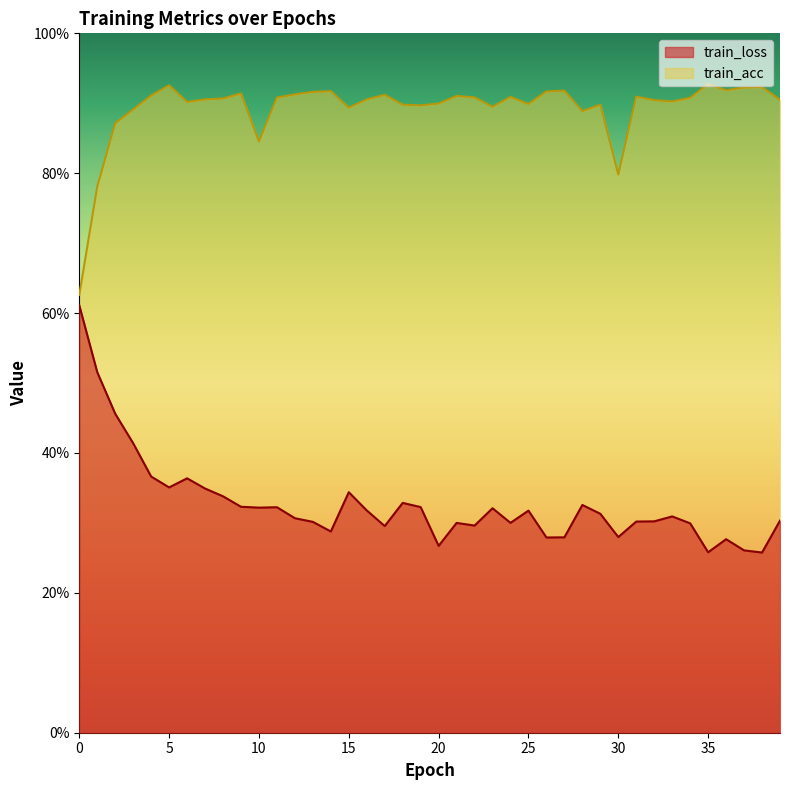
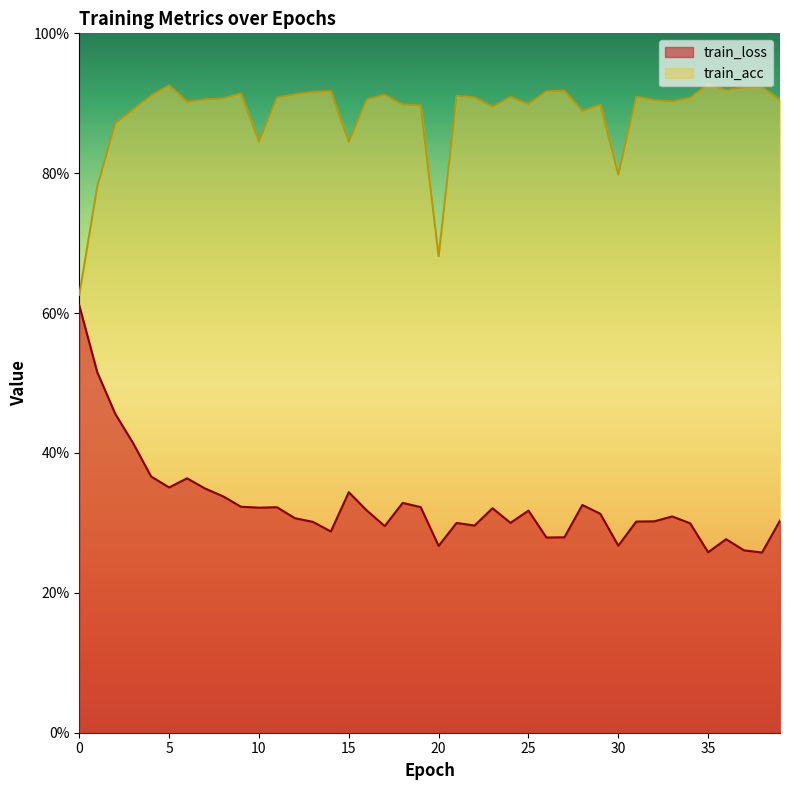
train_acc, 15: 89% -> 84%
train_acc, 20: 90% -> 68%
train_loss, 30: 28% -> 27%
